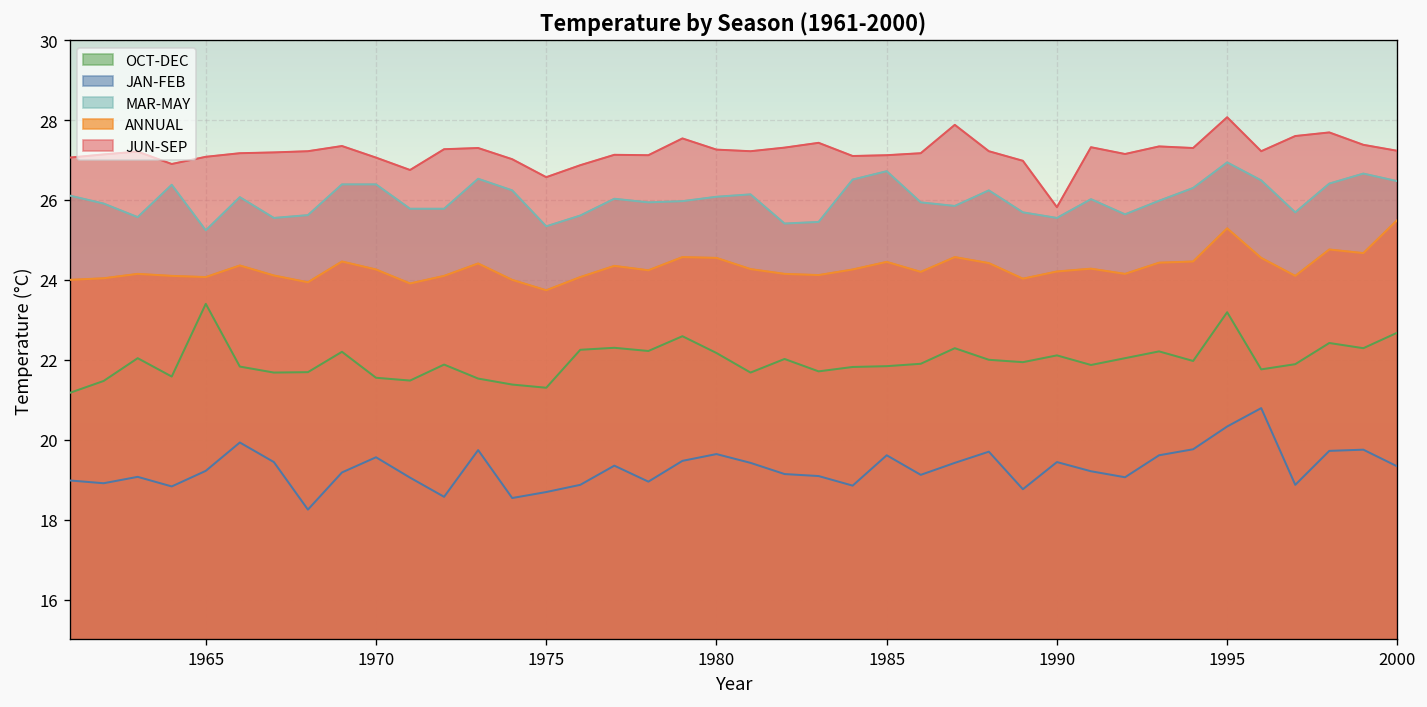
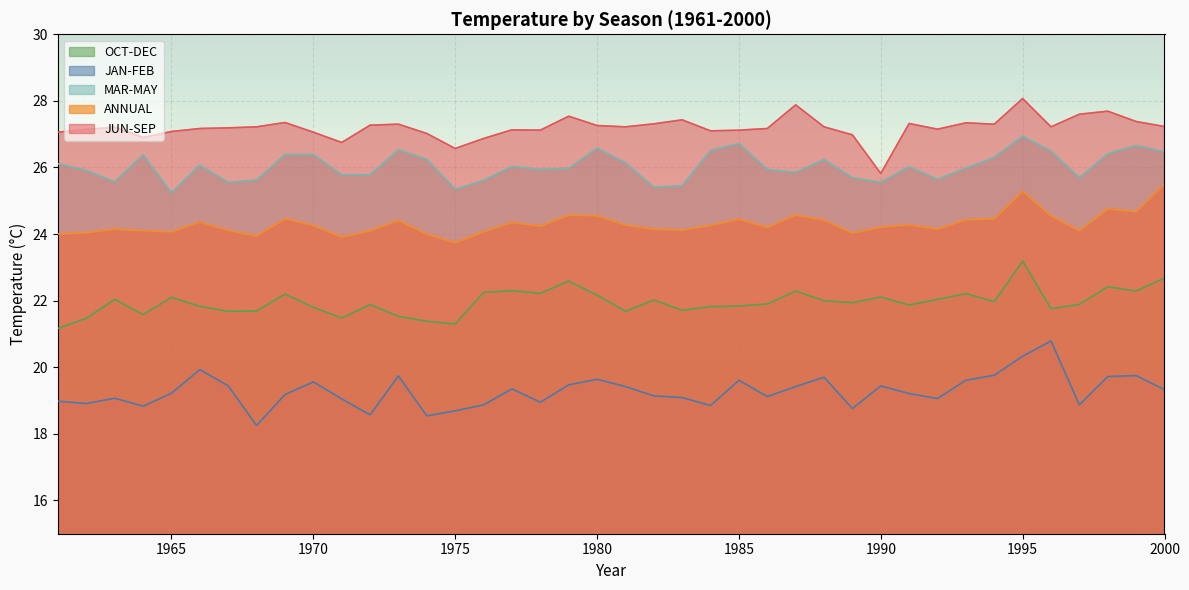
OCT-DEC, 1965: 23.4 -> 22.1
OCT-DEC, 1970: 21.6 -> 21.8
MAR-MAY, 1980: 26.1 -> 26.6
